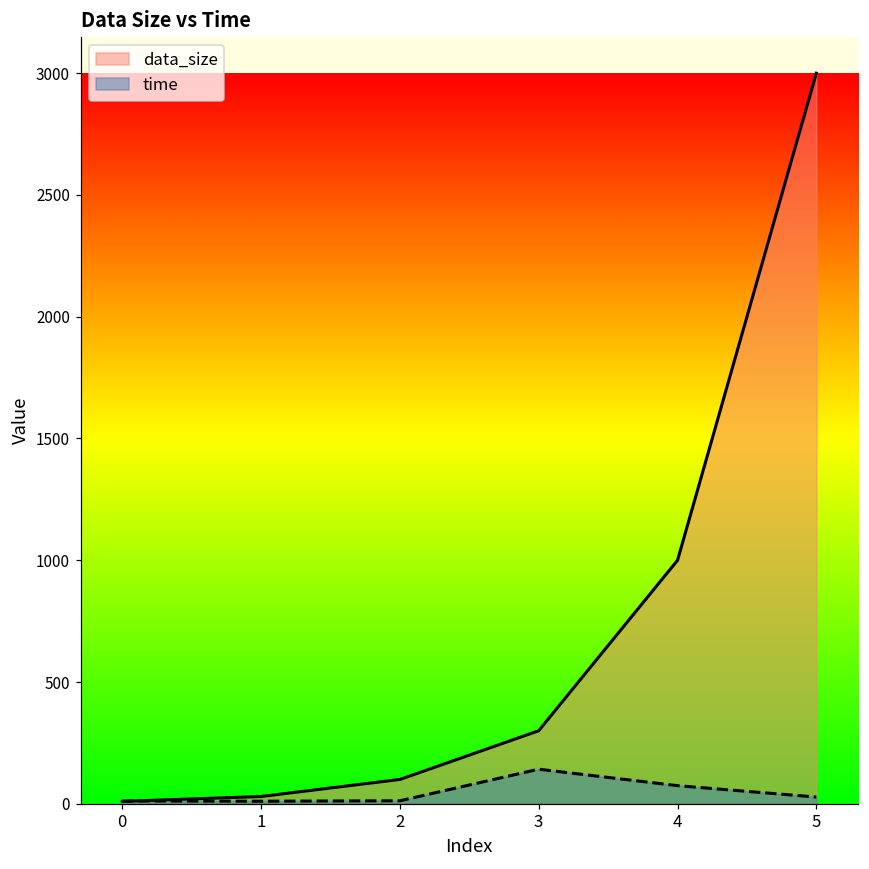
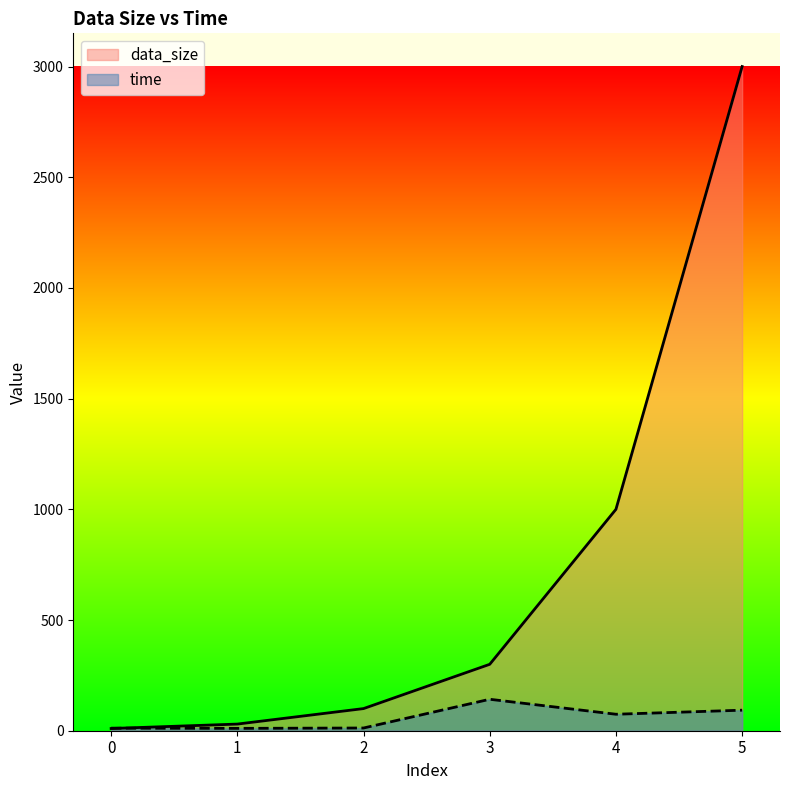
time, 5: 30 -> 90
